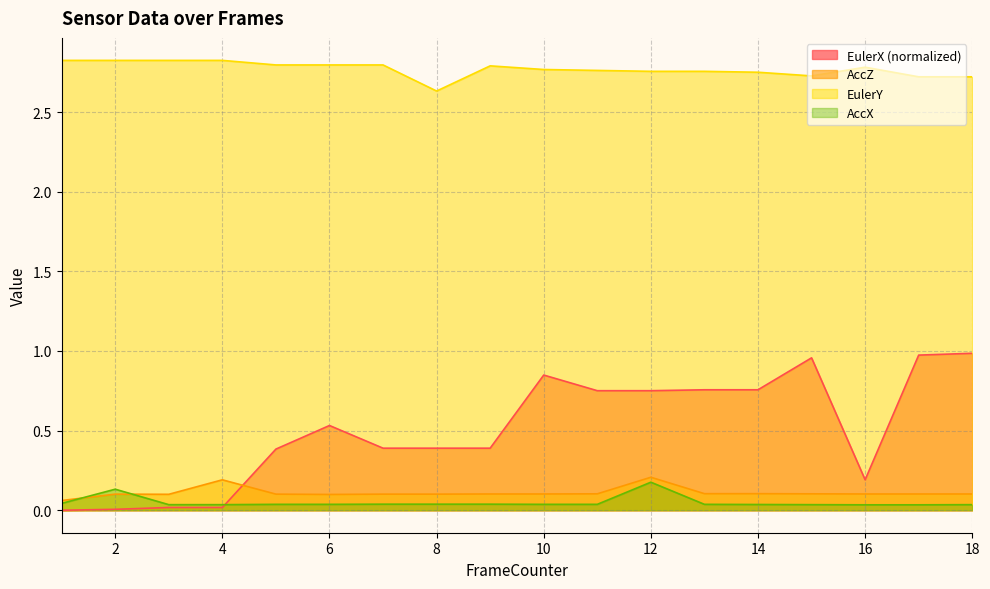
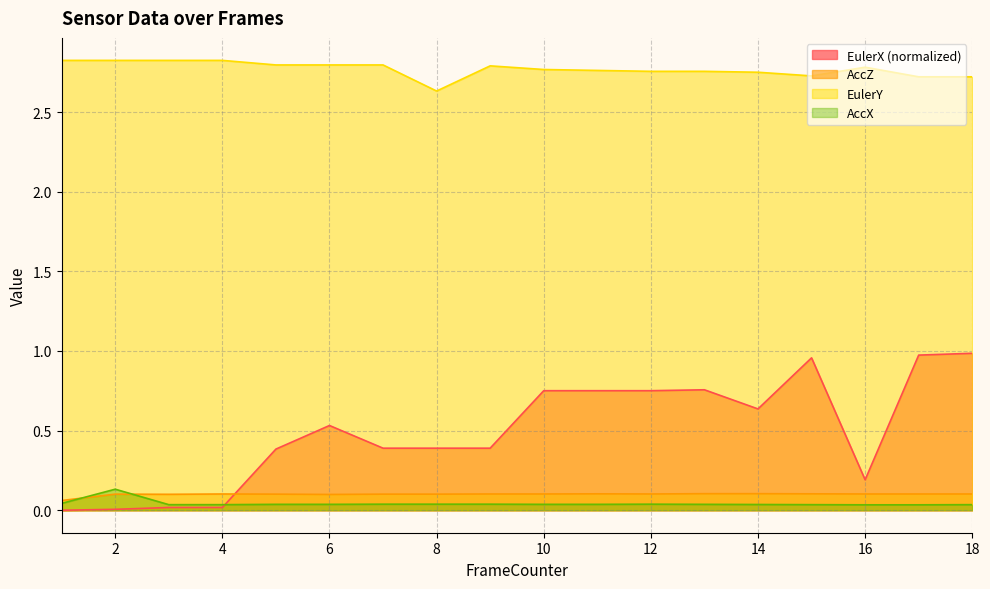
AccZ, 4: 0.19 -> 0.10
EulerX (normalized), 10: 0.85 -> 0.75
AccZ, 12: 0.21 -> 0.10
AccX, 12: 0.18 -> 0.04
EulerX (normalized), 14: 0.76 -> 0.64
